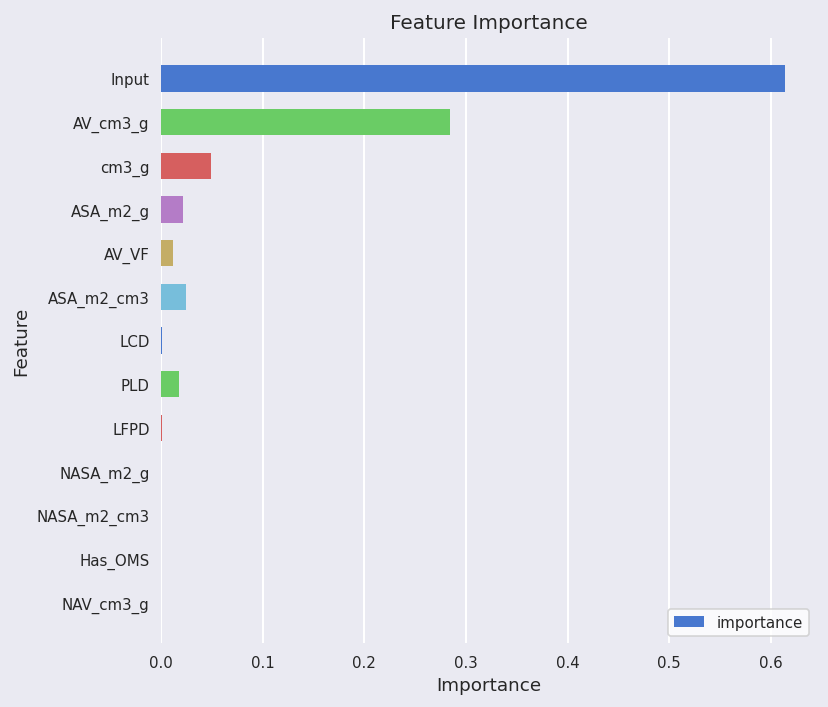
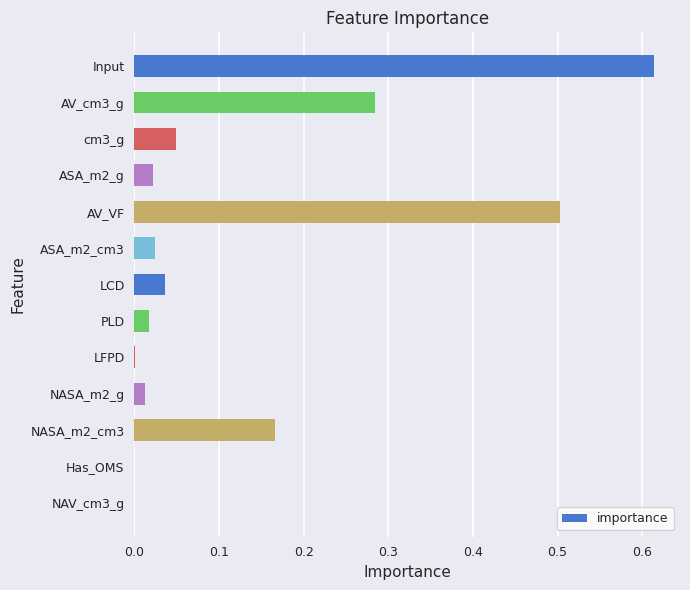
AV_VF: 0.01 -> 0.50
LCD: 0.00 -> 0.04
NASA_m2_g: 0.00 -> 0.01
NASA_m2_cm3: 0.00 -> 0.17
